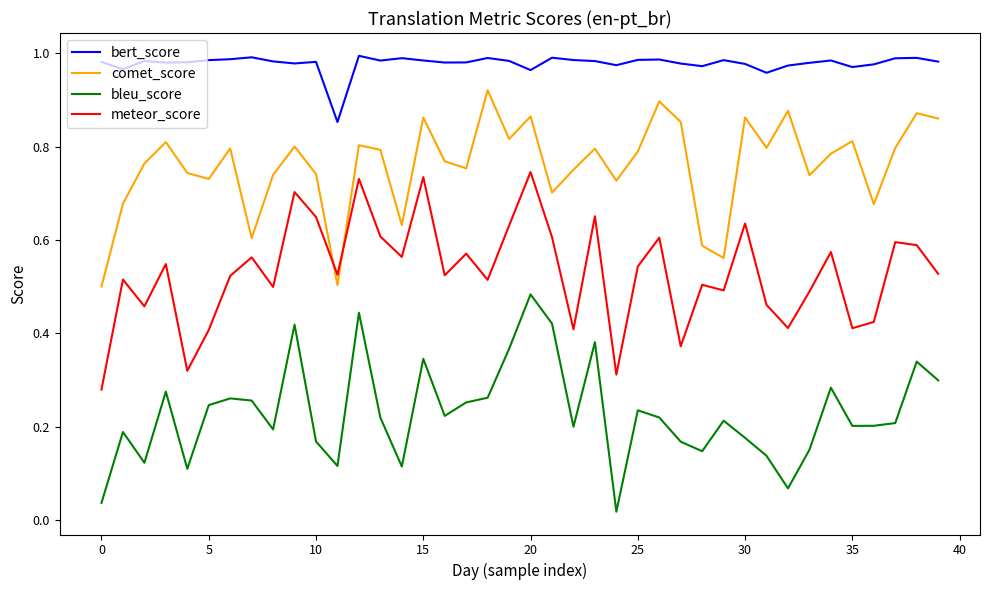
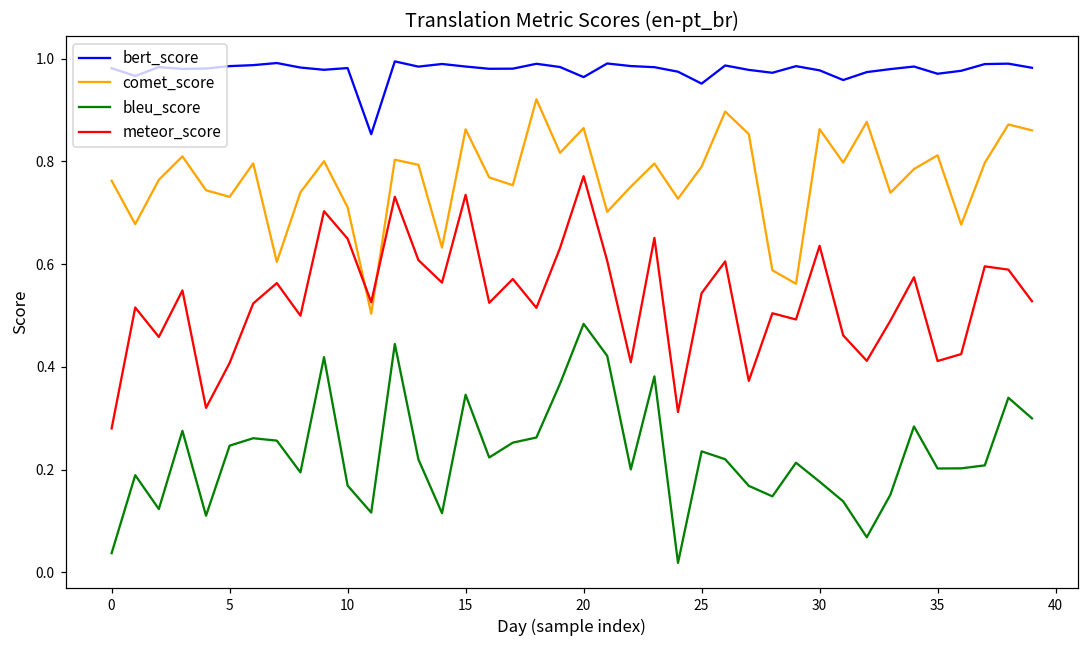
comet_score, 0: 0.50 -> 0.76
comet_score, 10: 0.74 -> 0.71
meteor_score, 20: 0.75 -> 0.77
bert_score, 25: 0.99 -> 0.95
